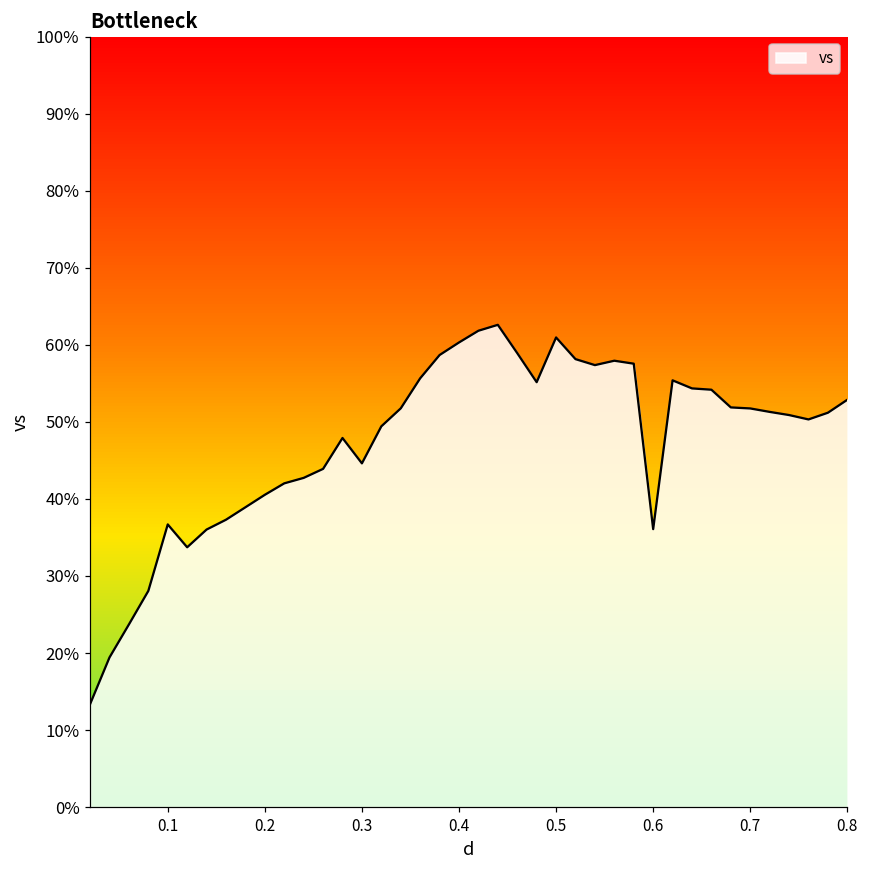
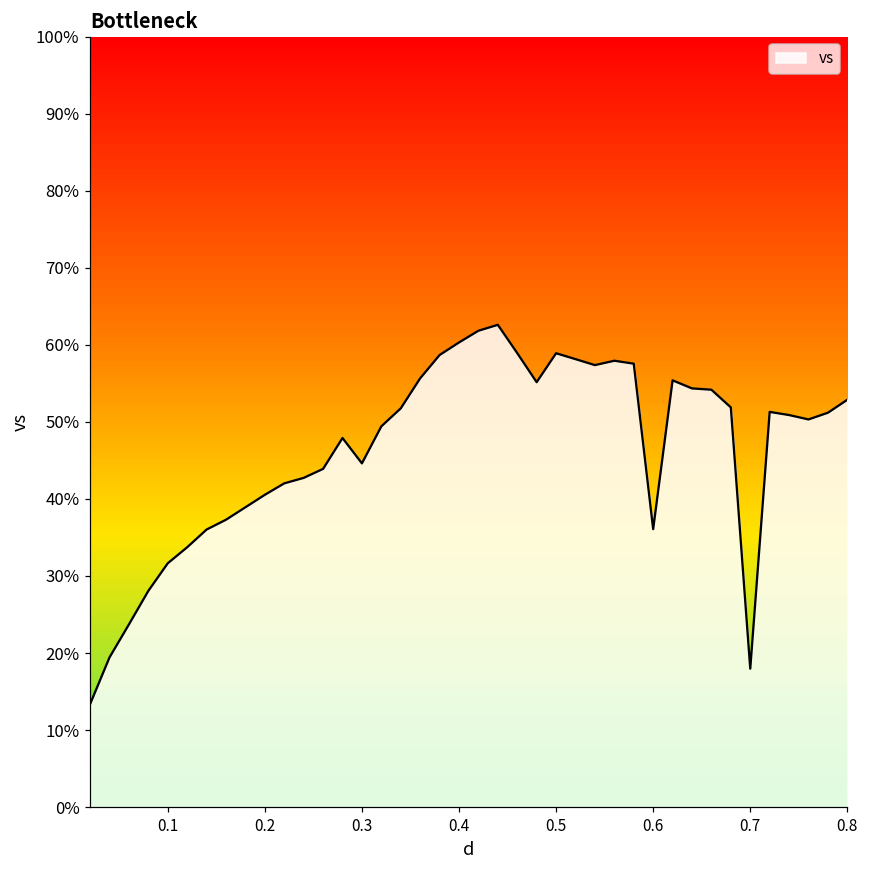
0.1: 37% -> 32%
0.5: 61% -> 59%
0.7: 52% -> 18%
